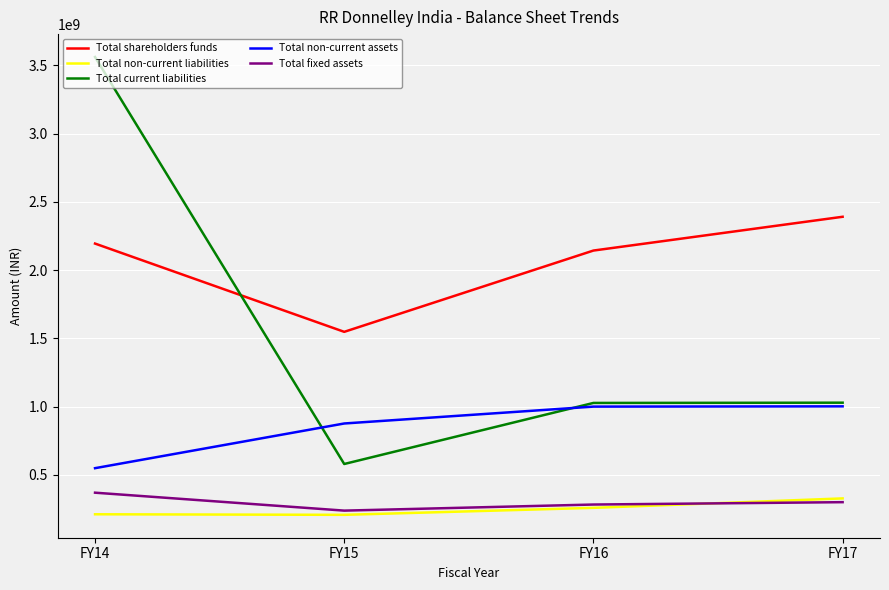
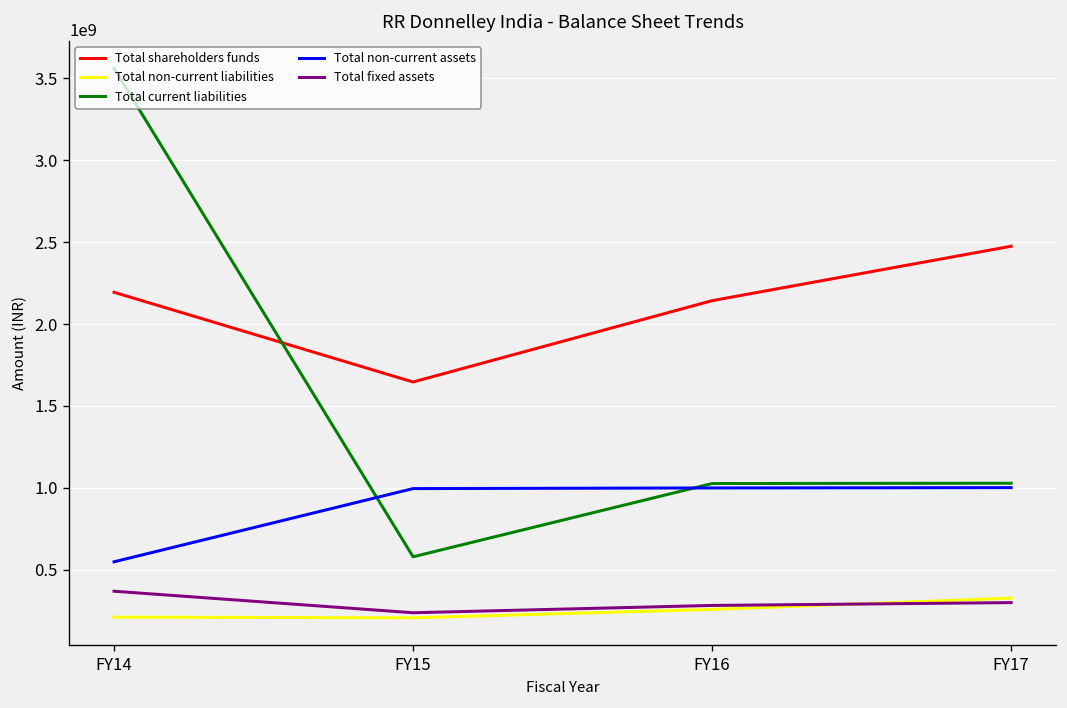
Total shareholders funds, FY15: 1550000000 -> 1650000000
Total non-current assets, FY15: 880000000 -> 1000000000
Total shareholders funds, FY17: 2390000000 -> 2480000000
